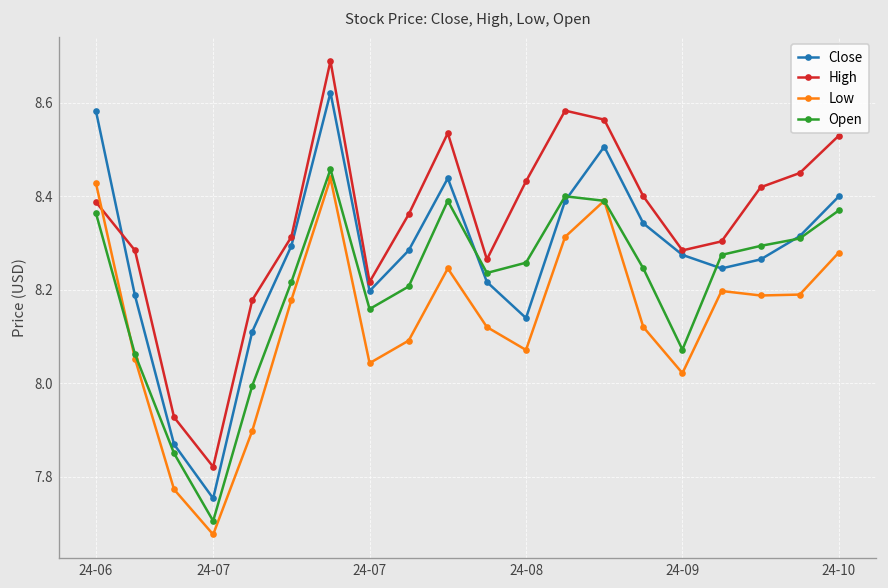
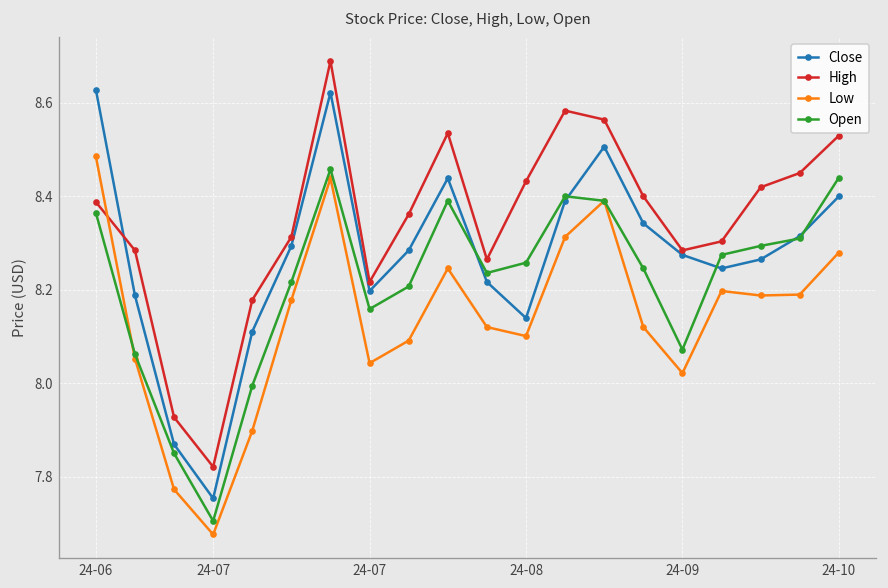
Close, 24-06: 8.58 -> 8.63
Low, 24-06: 8.43 -> 8.49
Low, 24-08: 8.07 -> 8.10
Open, 24-10: 8.37 -> 8.44
